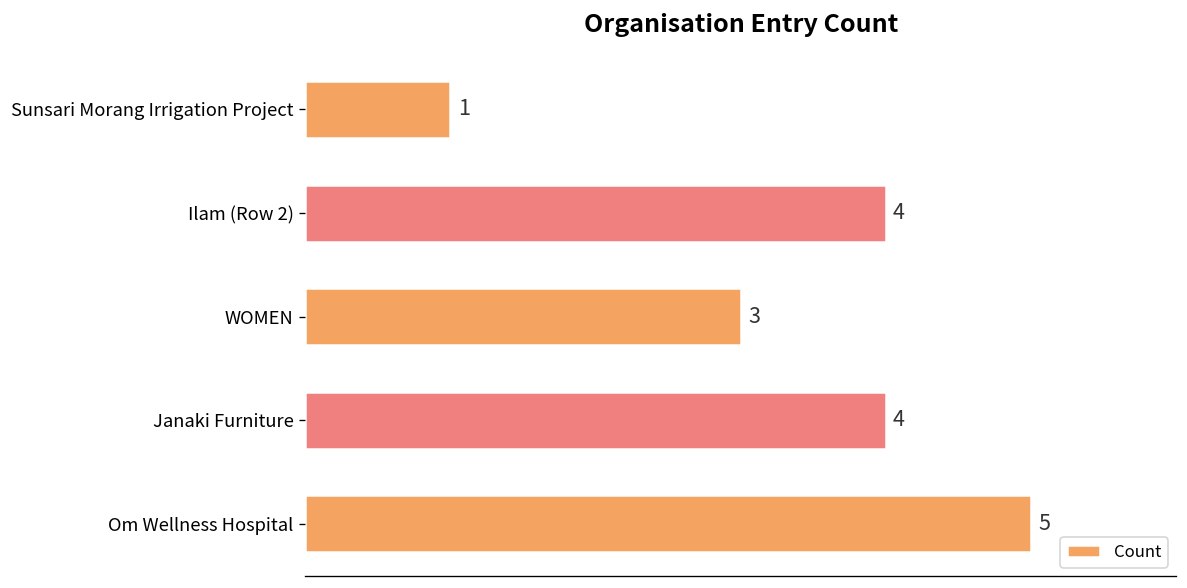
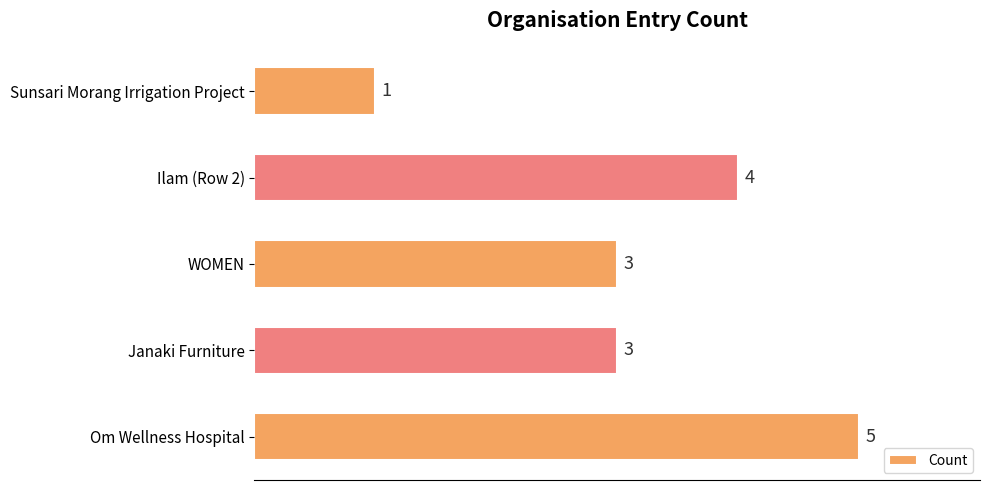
Janaki Furniture: 4 -> 3
